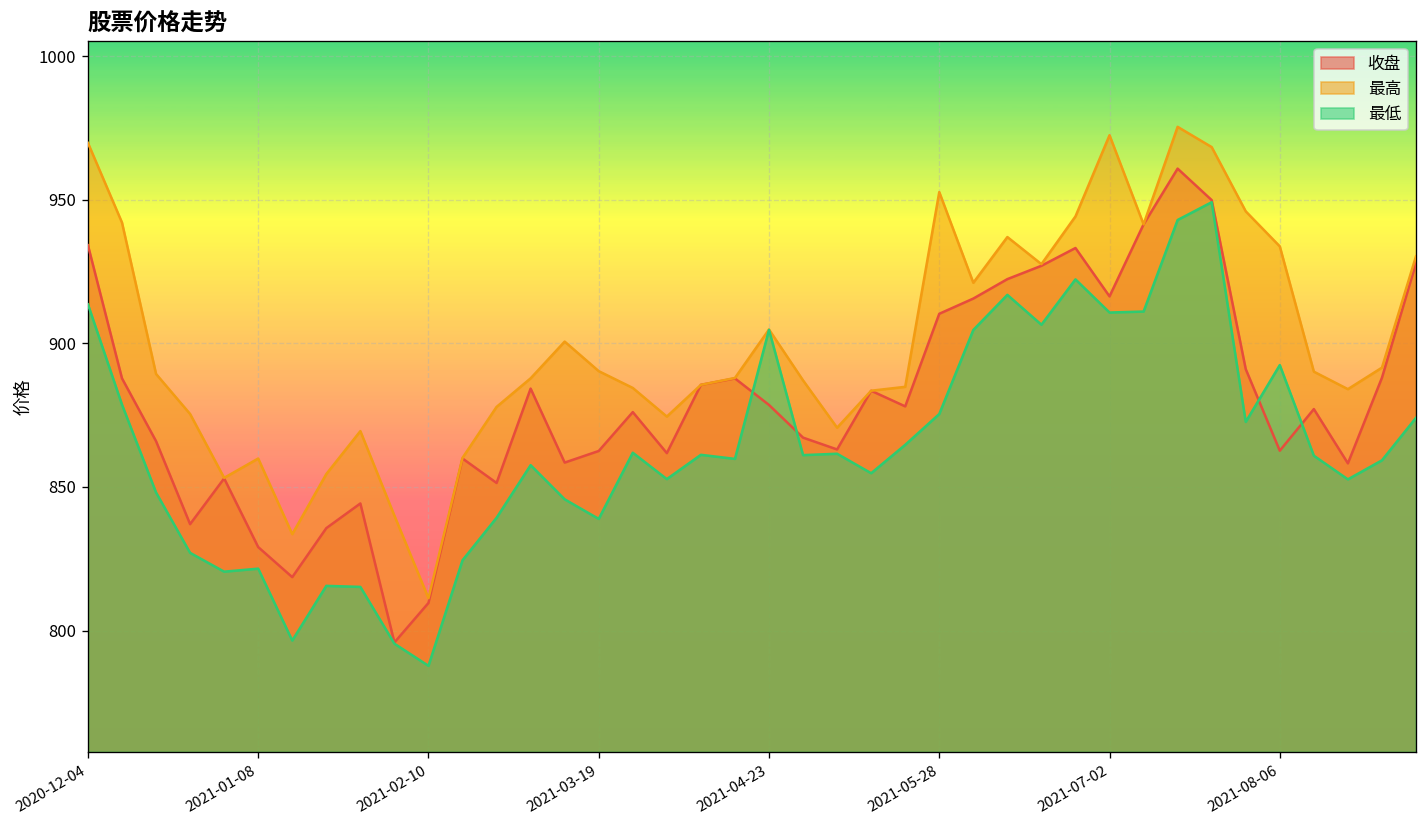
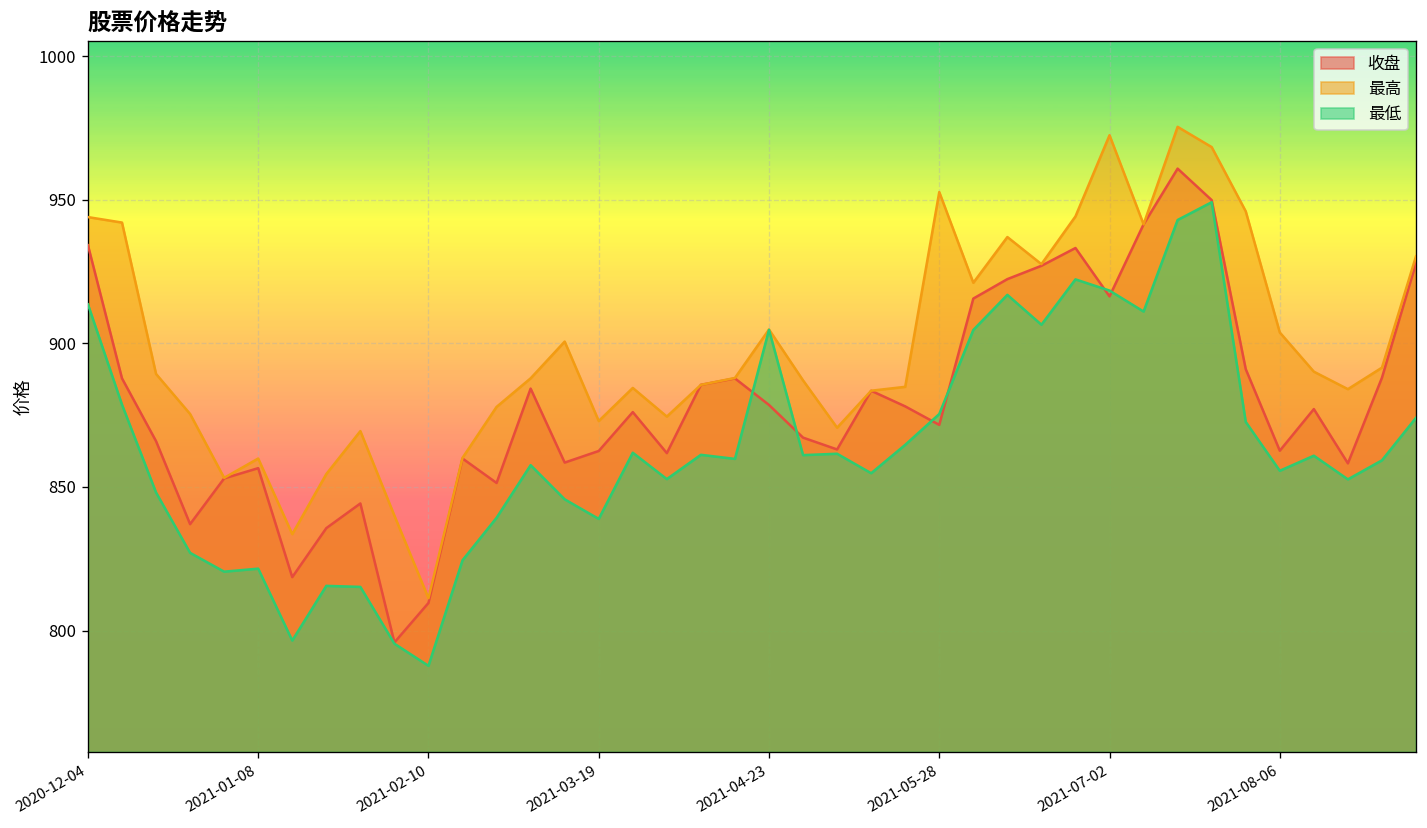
最高, 2020-12-04: 970 -> 944
收盘, 2021-01-08: 829 -> 857
最高, 2021-03-19: 890 -> 873
收盘, 2021-05-28: 910 -> 872
最低, 2021-07-02: 911 -> 918
最高, 2021-08-06: 934 -> 904
最低, 2021-08-06: 892 -> 856
